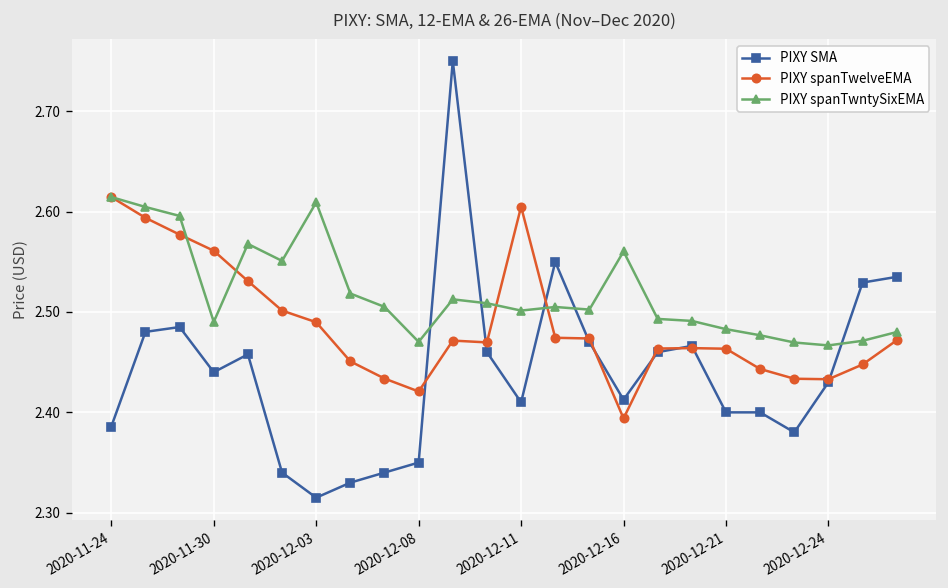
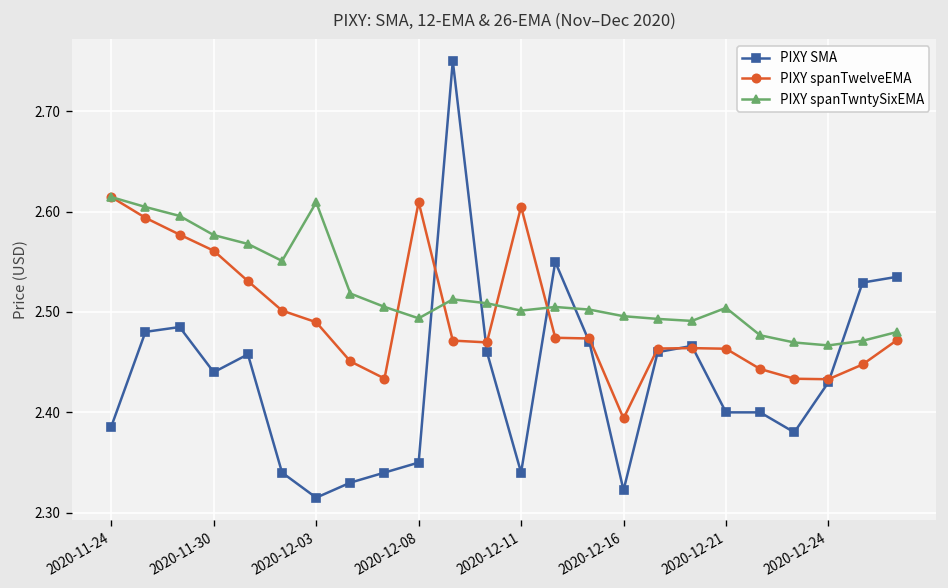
PIXY spanTwntySixEMA, 2020-11-30: 2.49 -> 2.58
PIXY spanTwelveEMA, 2020-12-08: 2.42 -> 2.61
PIXY spanTwntySixEMA, 2020-12-08: 2.47 -> 2.49
PIXY SMA, 2020-12-11: 2.41 -> 2.34
PIXY SMA, 2020-12-16: 2.41 -> 2.32
PIXY spanTwntySixEMA, 2020-12-16: 2.56 -> 2.50
PIXY spanTwntySixEMA, 2020-12-21: 2.48 -> 2.50
